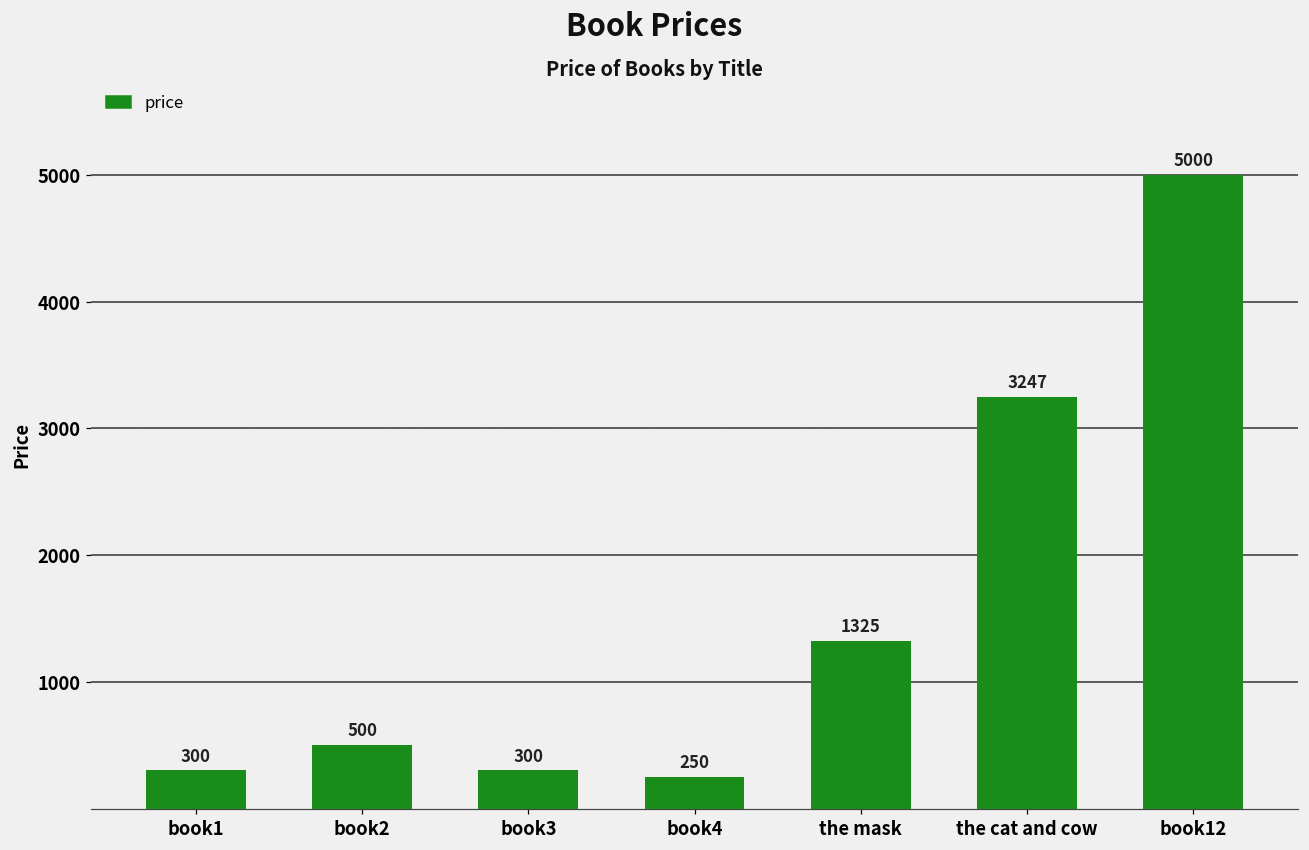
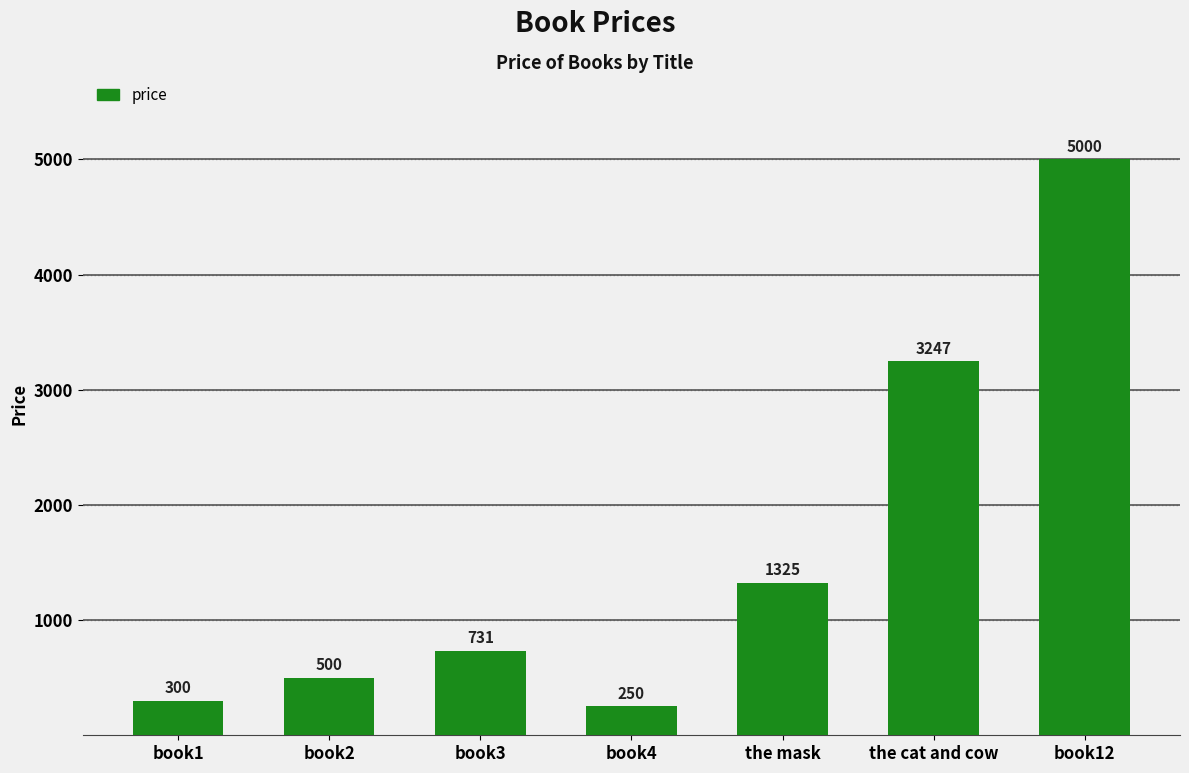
book3: 300 -> 731
